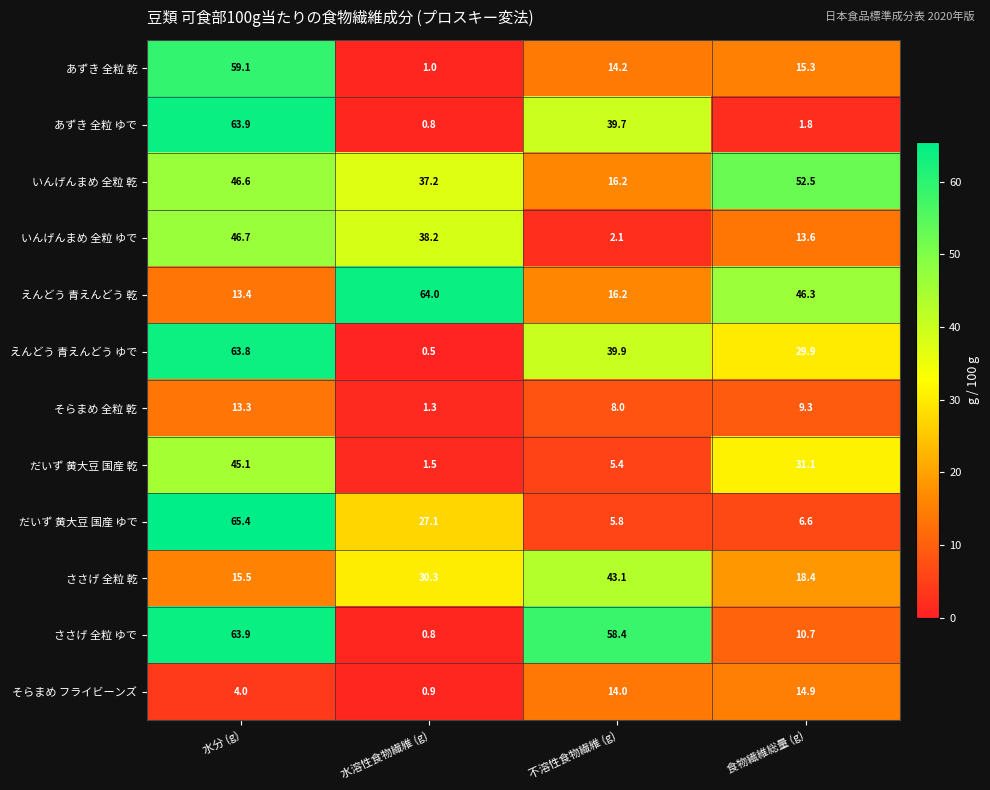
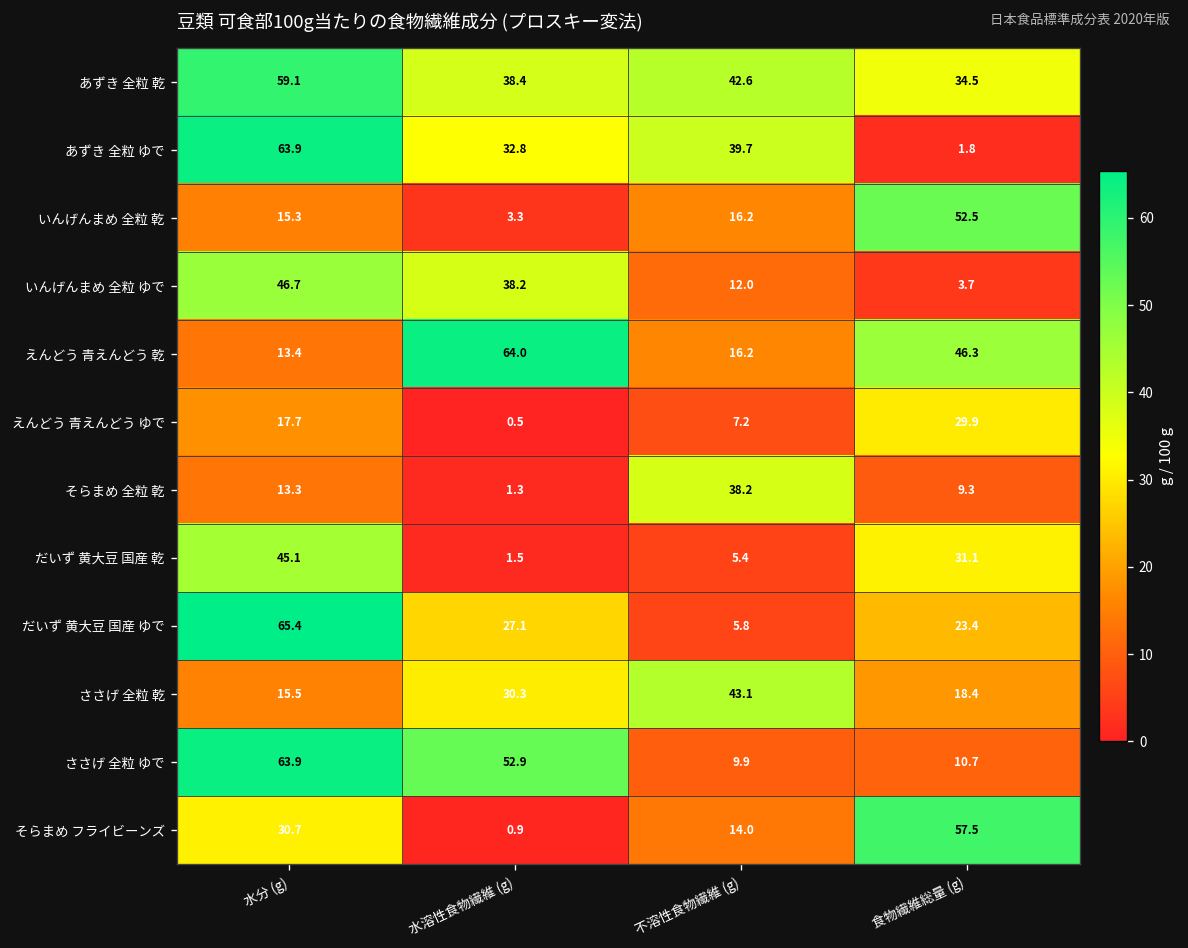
あずき 全粒 乾, 水溶性食物繊維 (g): 1.0 -> 38.4
あずき 全粒 乾, 不溶性食物繊維 (g): 14.2 -> 42.6
あずき 全粒 乾, 食物繊維総量 (g): 15.3 -> 34.5
あずき 全粒 ゆで, 水溶性食物繊維 (g): 0.8 -> 32.8
いんげんまめ 全粒 乾, 水分 (g): 46.6 -> 15.3
いんげんまめ 全粒 乾, 水溶性食物繊維 (g): 37.2 -> 3.3
いんげんまめ 全粒 ゆで, 不溶性食物繊維 (g): 2.1 -> 12.0
いんげんまめ 全粒 ゆで, 食物繊維総量 (g): 13.6 -> 3.7
えんどう 青えんどう ゆで, 水分 (g): 63.8 -> 17.7
えんどう 青えんどう ゆで, 不溶性食物繊維 (g): 39.9 -> 7.2
そらまめ 全粒 乾, 不溶性食物繊維 (g): 8.0 -> 38.2
だいず 黄大豆 国産 ゆで, 食物繊維総量 (g): 6.6 -> 23.4
ささげ 全粒 ゆで, 水溶性食物繊維 (g): 0.8 -> 52.9
ささげ 全粒 ゆで, 不溶性食物繊維 (g): 58.4 -> 9.9
そらまめ フライビーンズ, 水分 (g): 4.0 -> 30.7
そらまめ フライビーンズ, 食物繊維総量 (g): 14.9 -> 57.5
